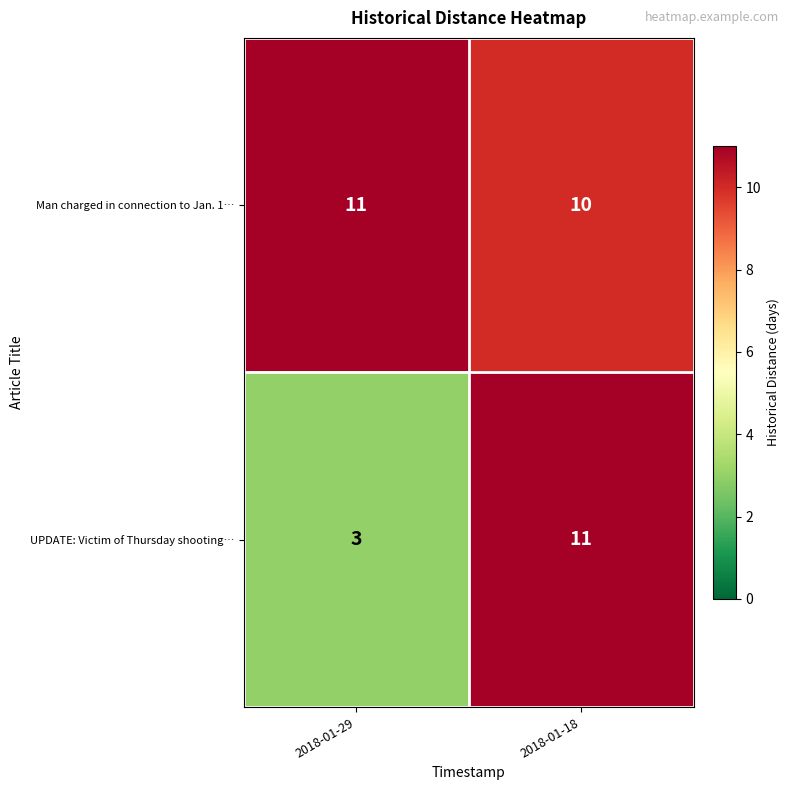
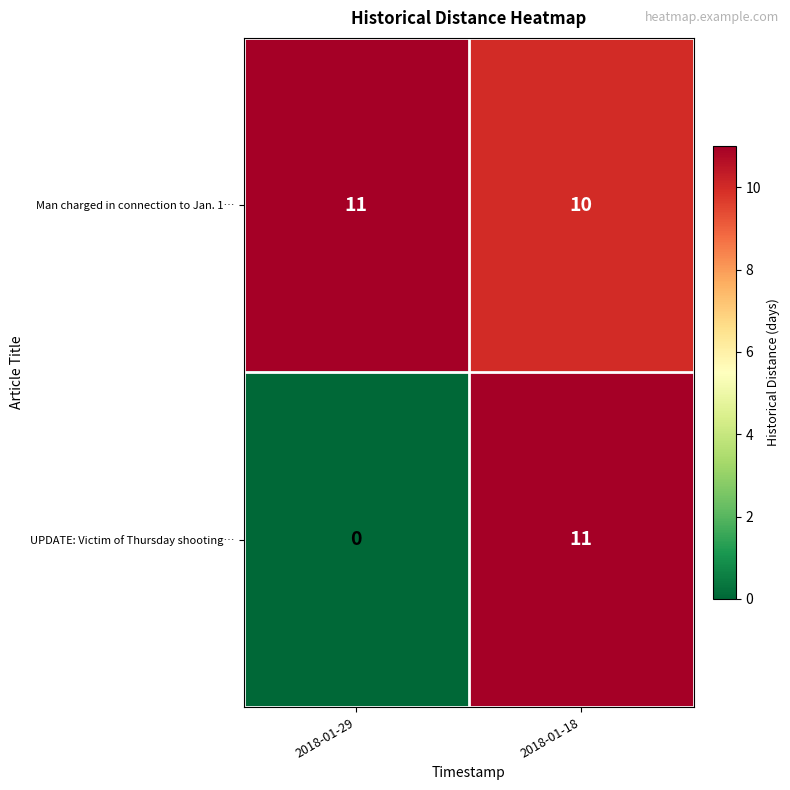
UPDATE: Victim of Thursday shooting…, 2018-01-29: 3 -> 0
